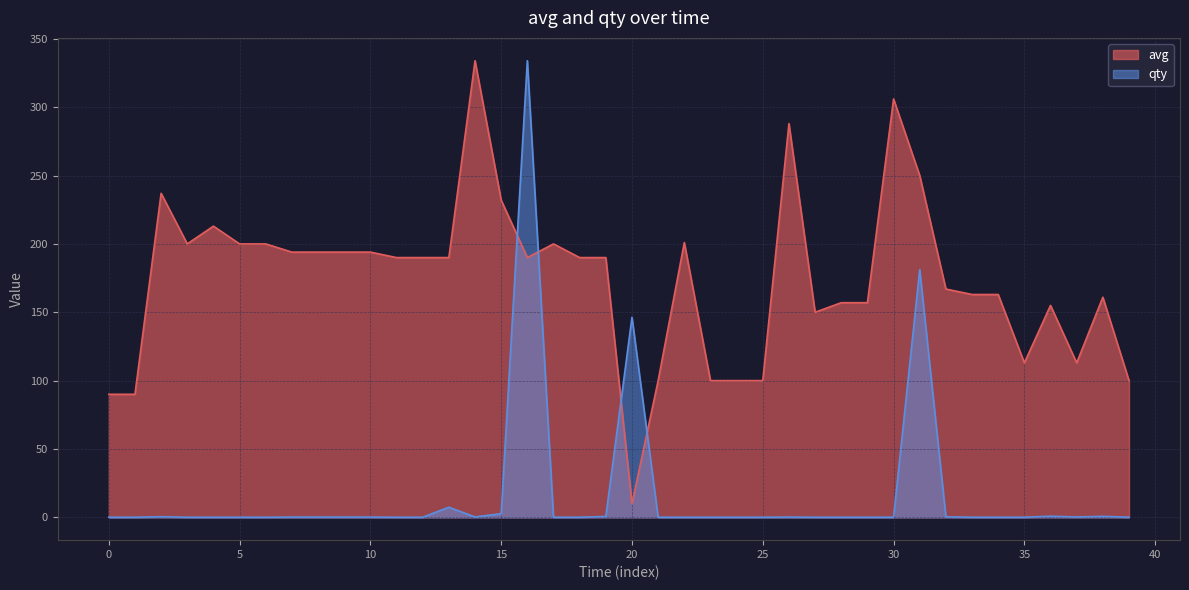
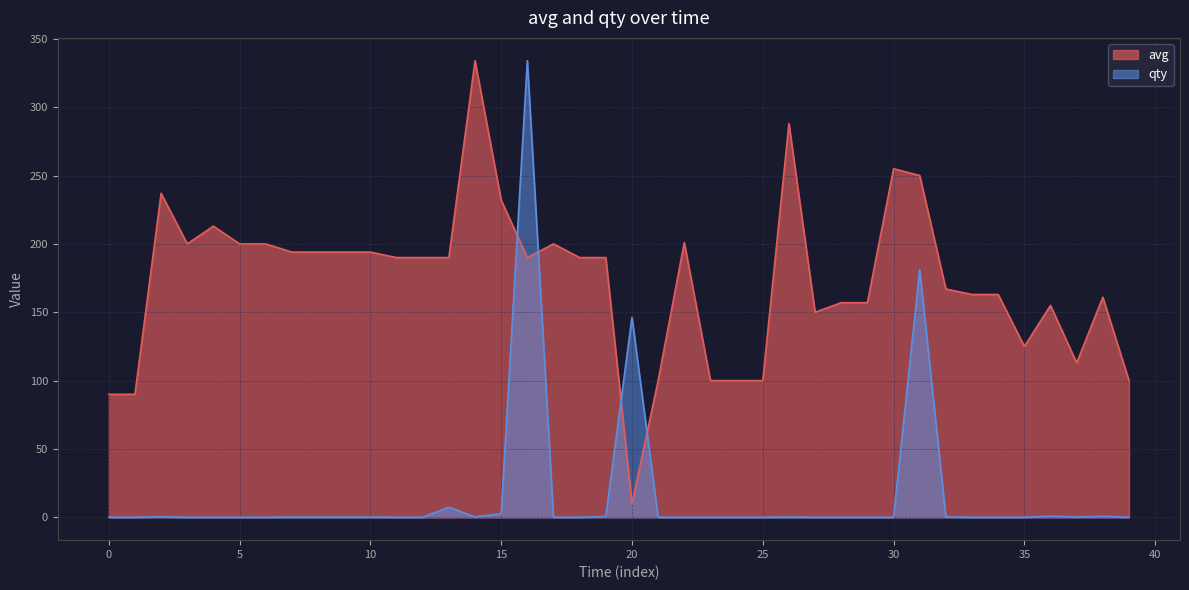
avg, 30: 306 -> 255
avg, 35: 113 -> 125
